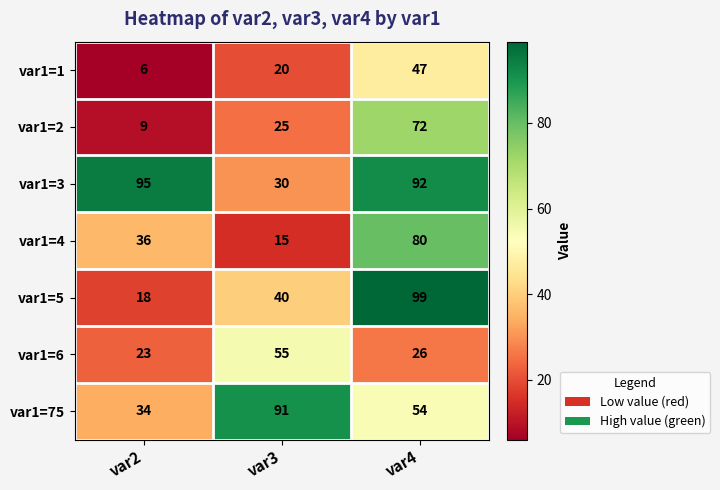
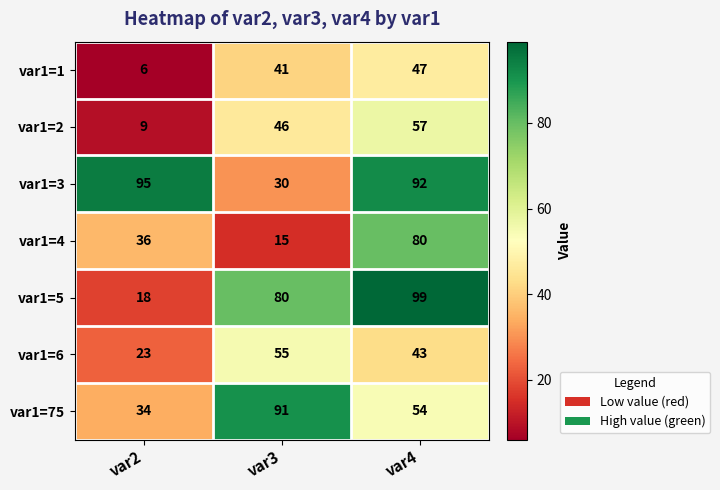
var1=1, var3: 20 -> 41
var1=2, var3: 25 -> 46
var1=2, var4: 72 -> 57
var1=5, var3: 40 -> 80
var1=6, var4: 26 -> 43
